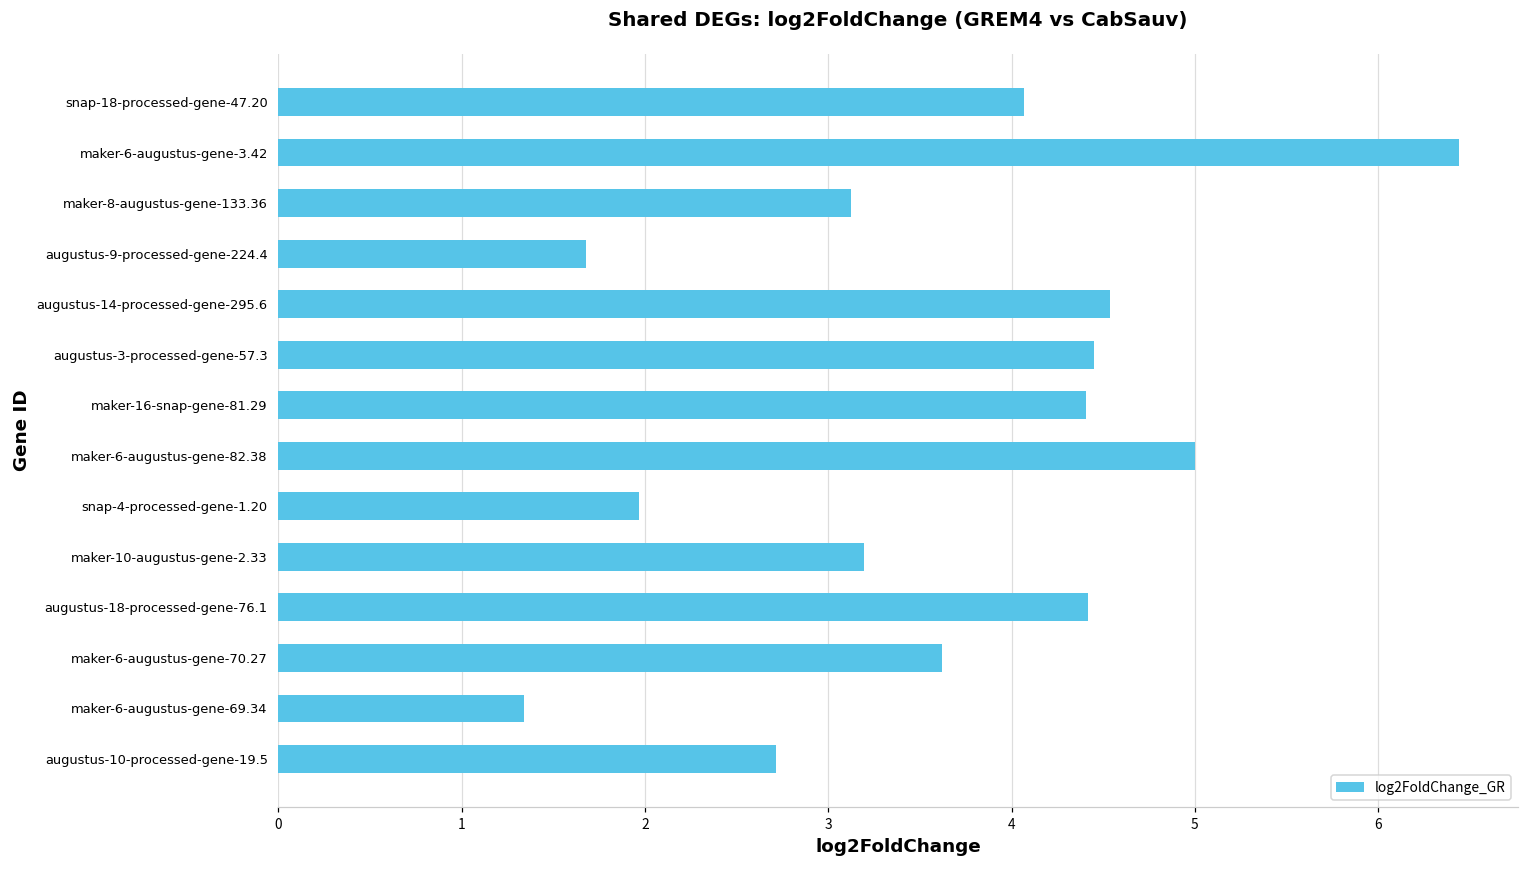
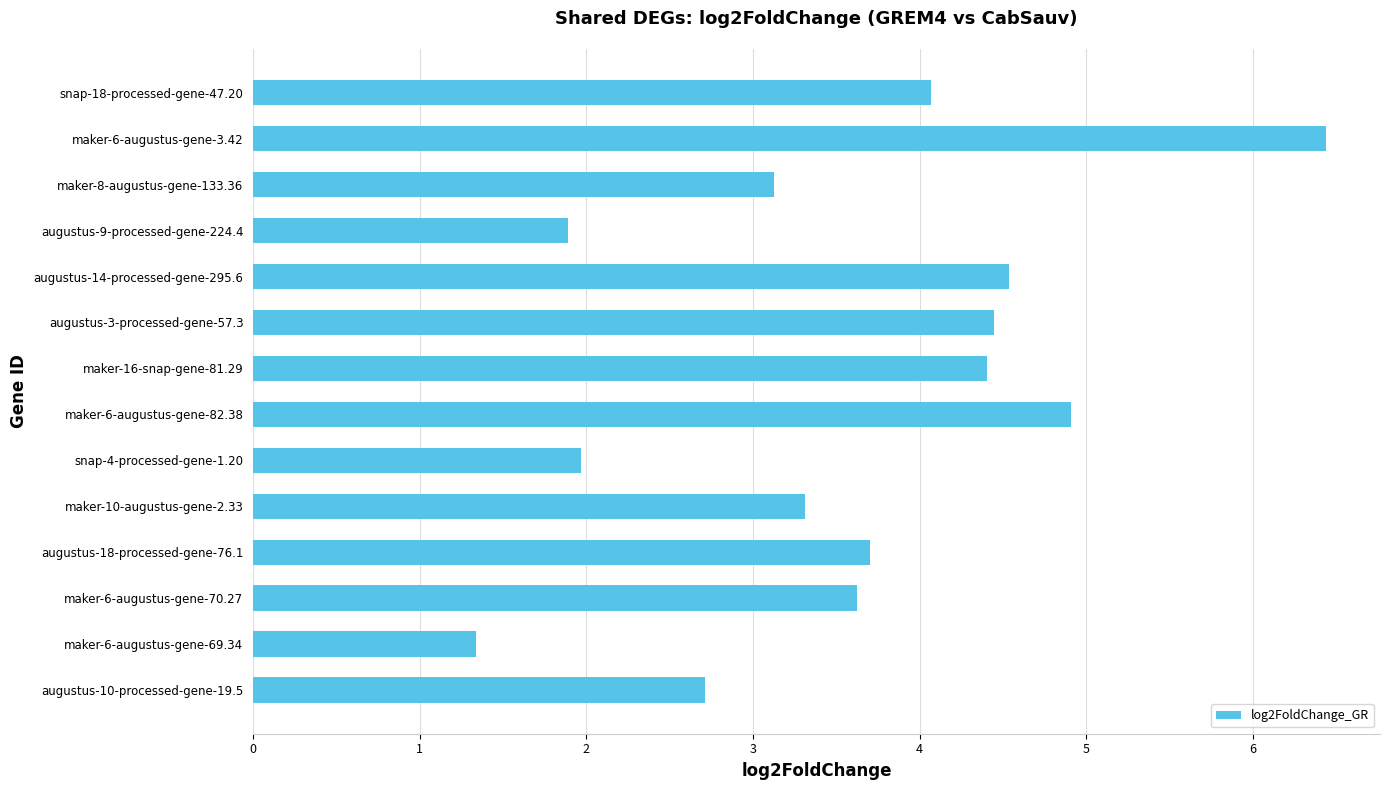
augustus-9-processed-gene-224.4: 1.68 -> 1.89
maker-6-augustus-gene-82.38: 5.00 -> 4.91
maker-10-augustus-gene-2.33: 3.19 -> 3.31
augustus-18-processed-gene-76.1: 4.42 -> 3.70
